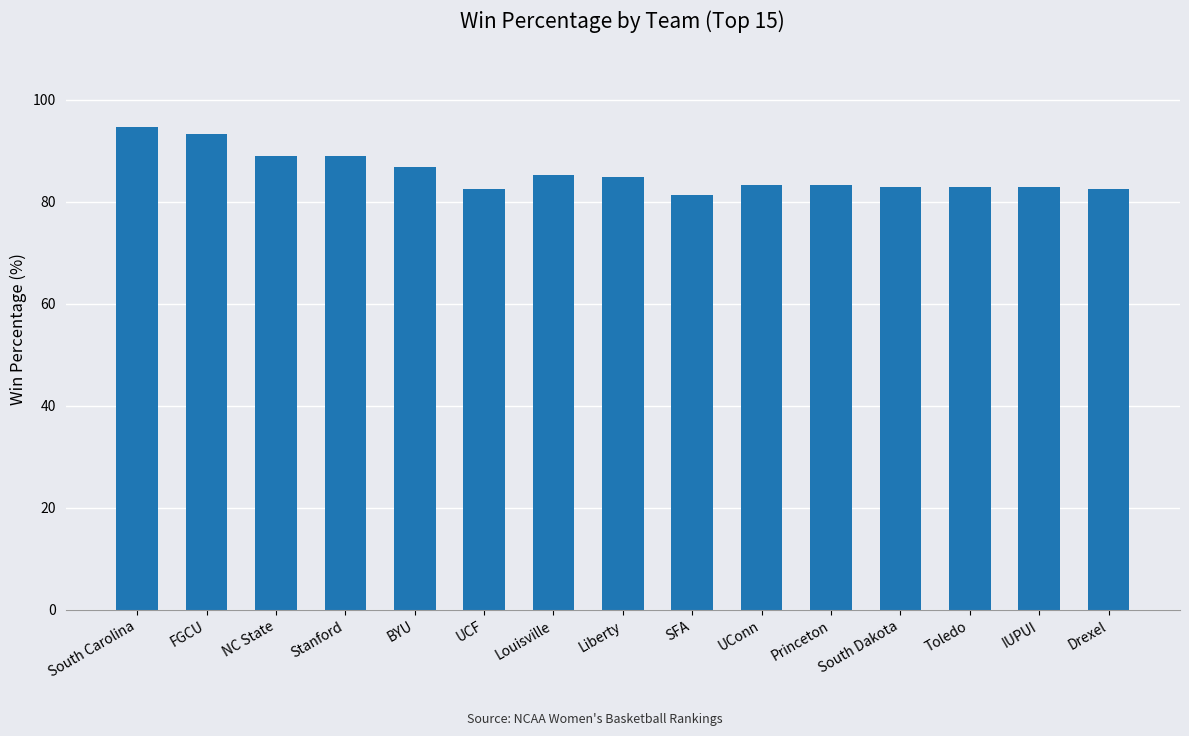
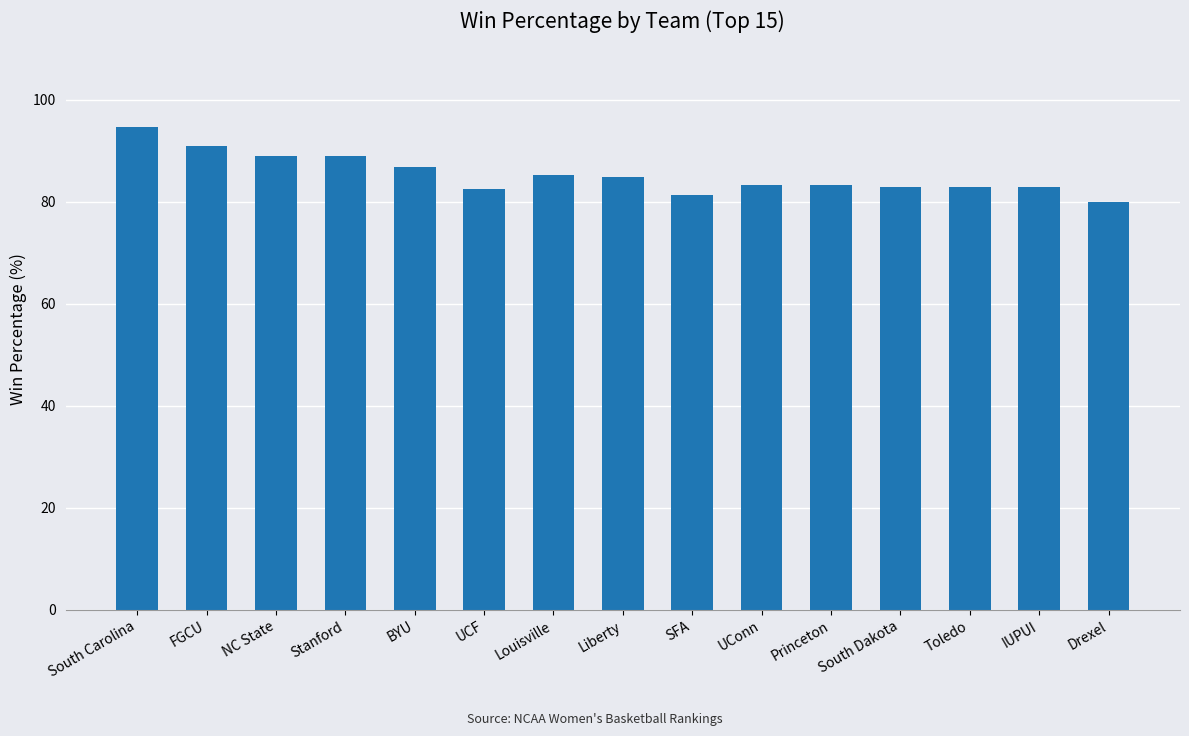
FGCU: 93 -> 91
Drexel: 82 -> 80
